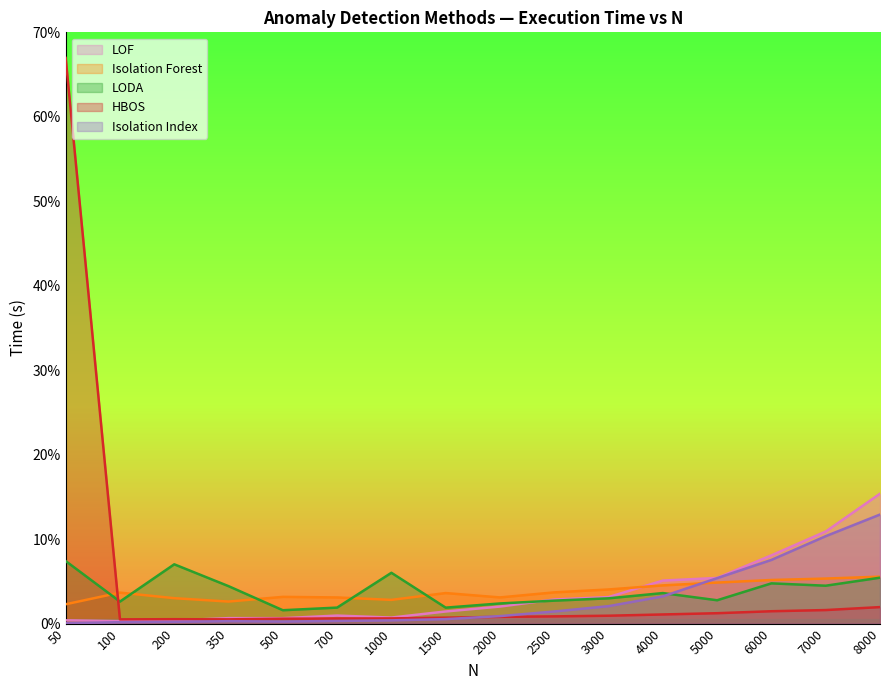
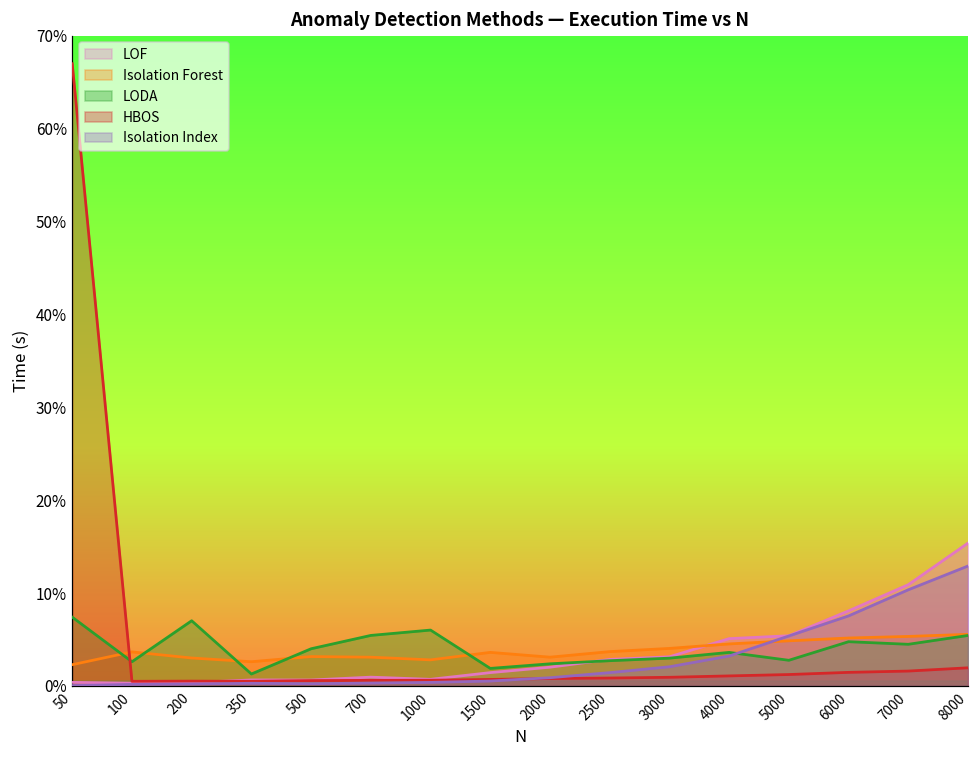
LODA, 350: 4% -> 1%
LODA, 500: 2% -> 4%
LODA, 700: 2% -> 5%
